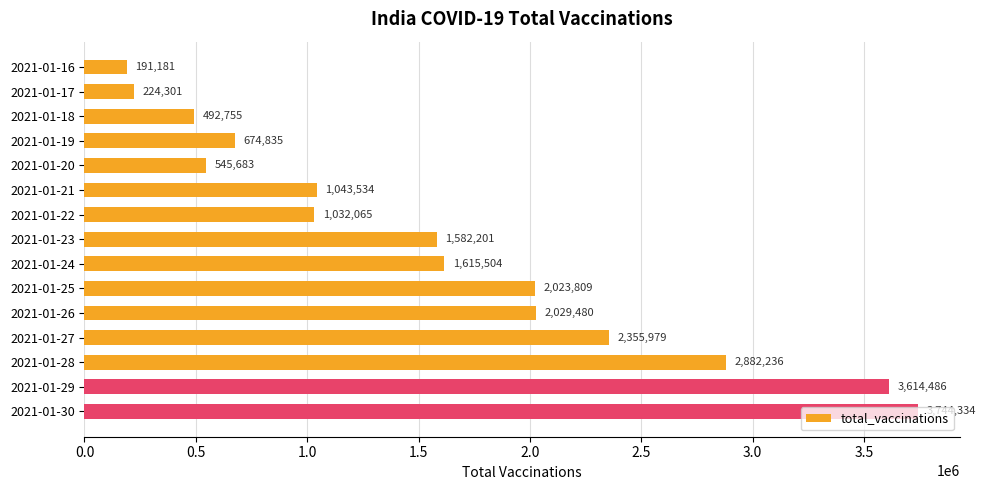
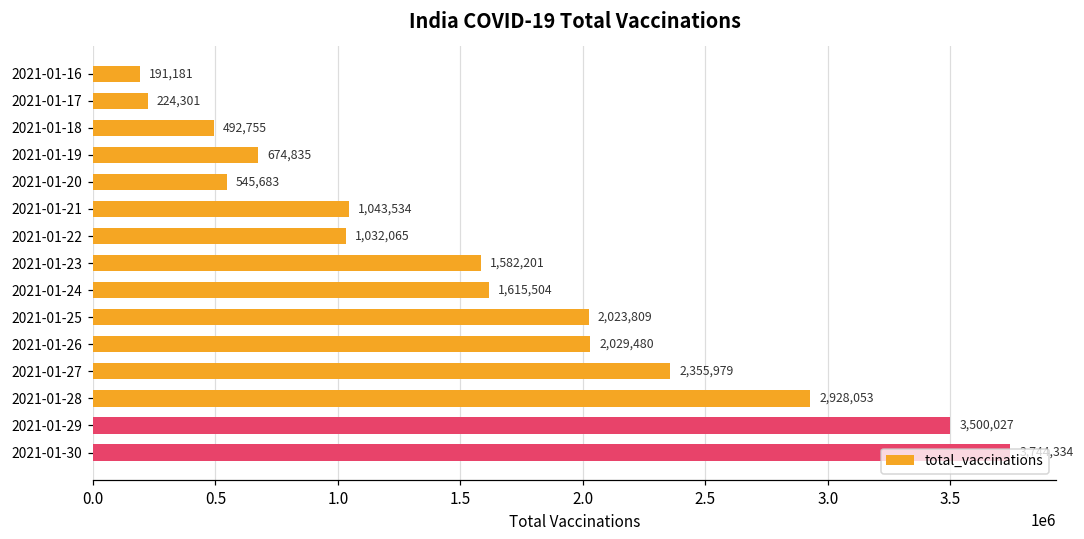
2021-01-28: 2,882,236 -> 2,928,053
2021-01-29: 3,614,486 -> 3,500,027
